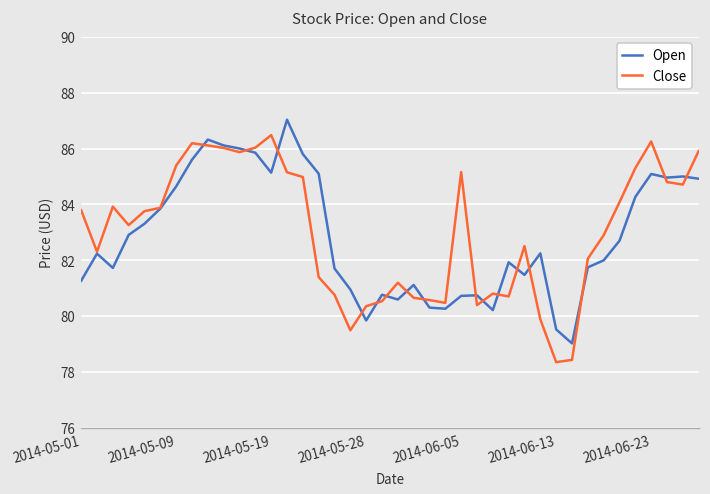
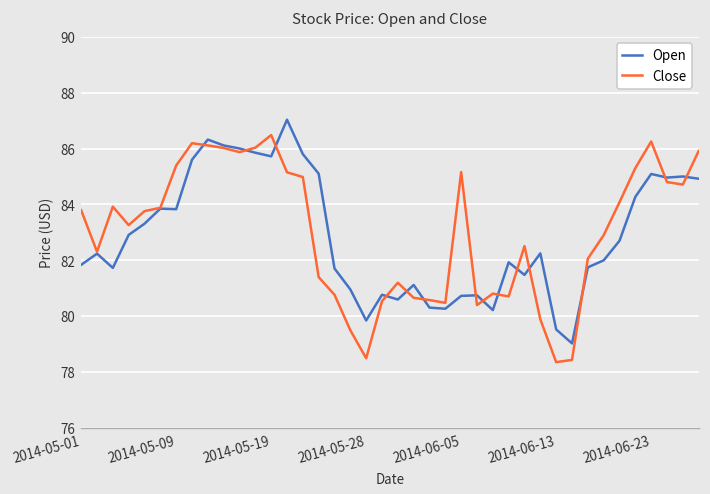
Open, 2014-05-01: 81.3 -> 81.8
Open, 2014-05-09: 84.6 -> 83.8
Open, 2014-05-19: 85.1 -> 85.7
Close, 2014-05-28: 80.4 -> 78.5
